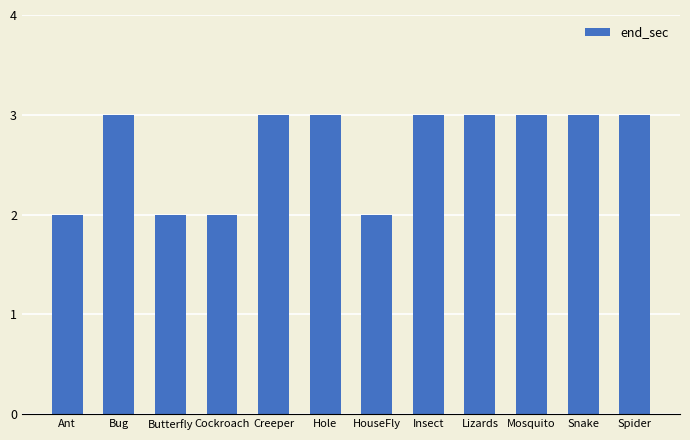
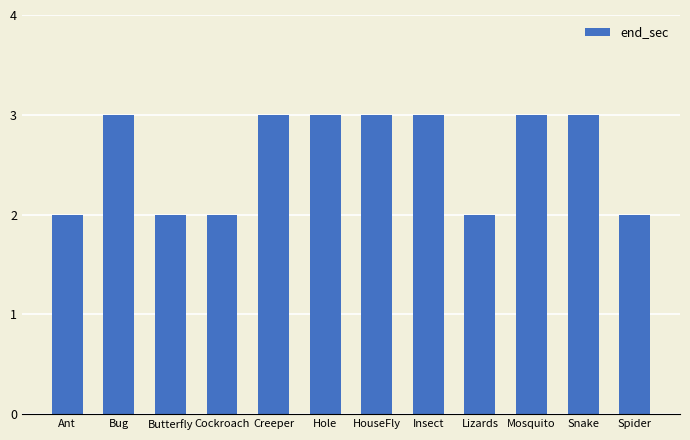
HouseFly: 2 -> 3
Lizards: 3 -> 2
Spider: 3 -> 2
